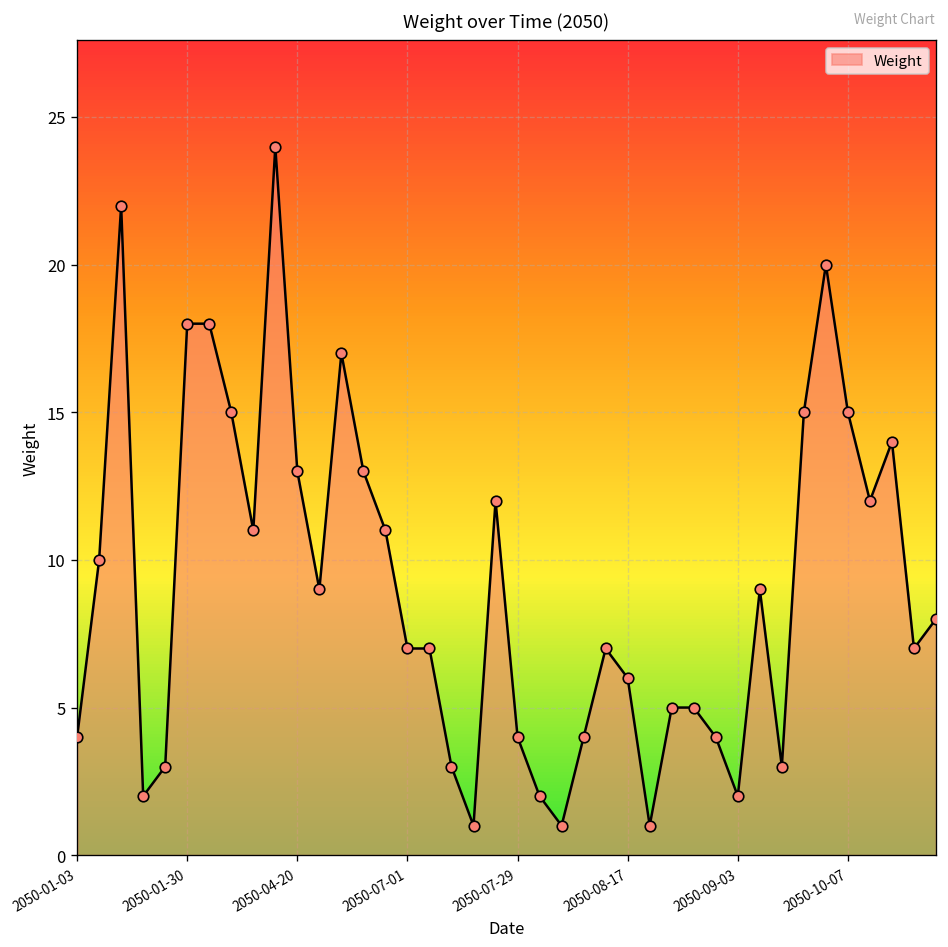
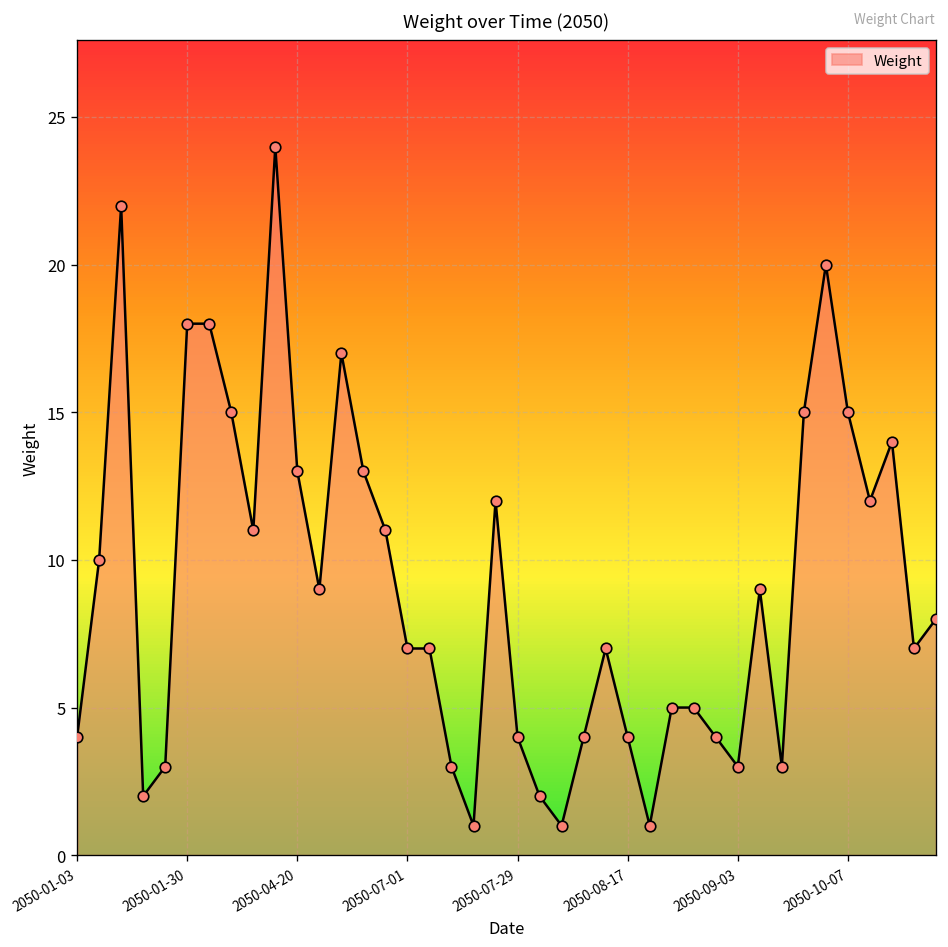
2050-08-17: 6 -> 4
2050-09-03: 2 -> 3
